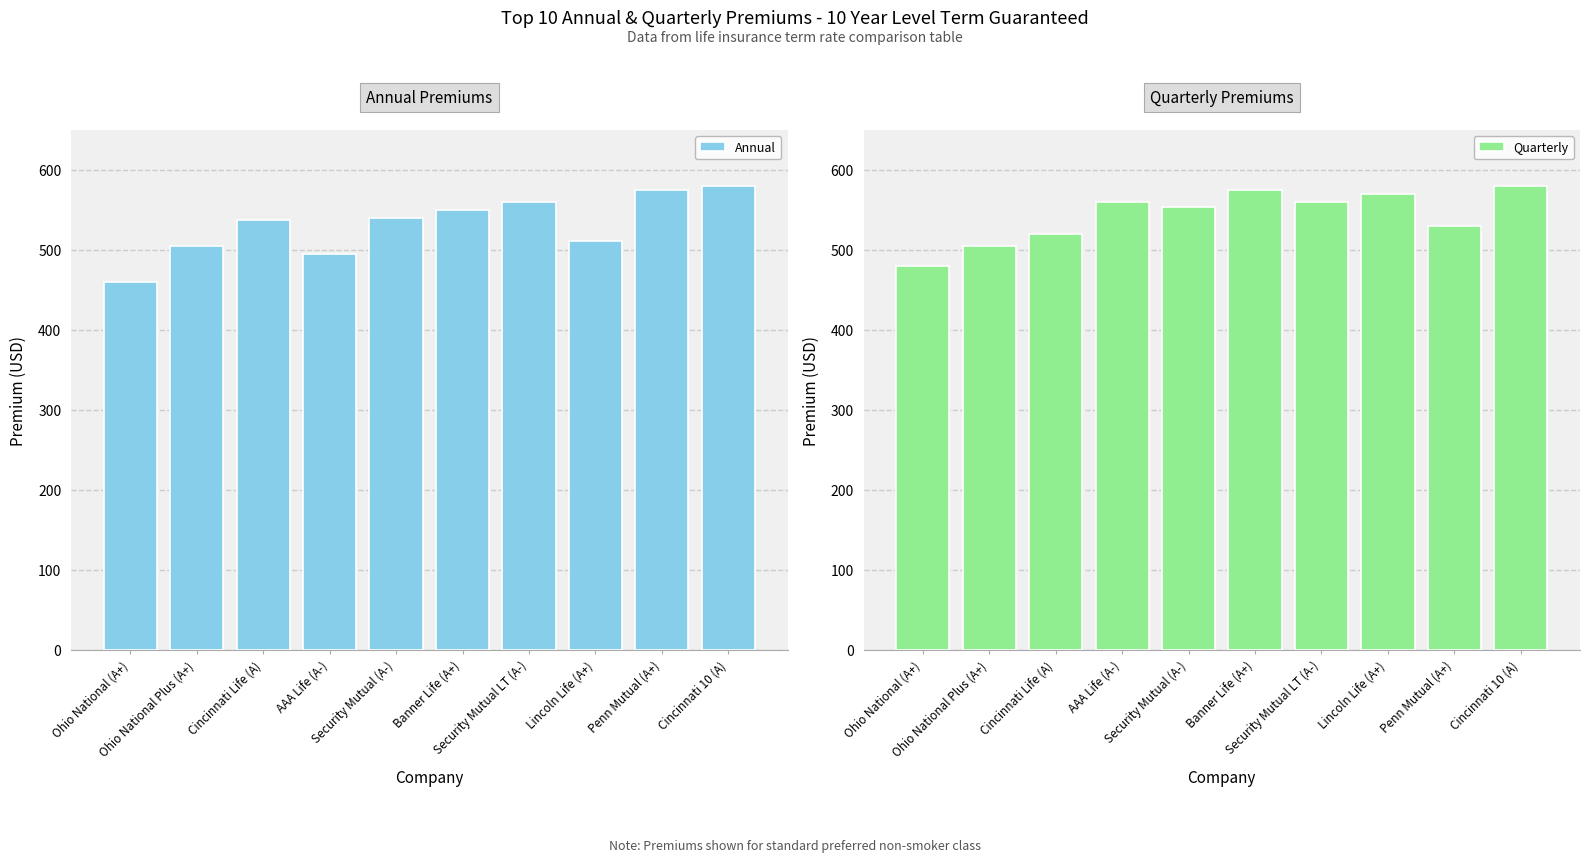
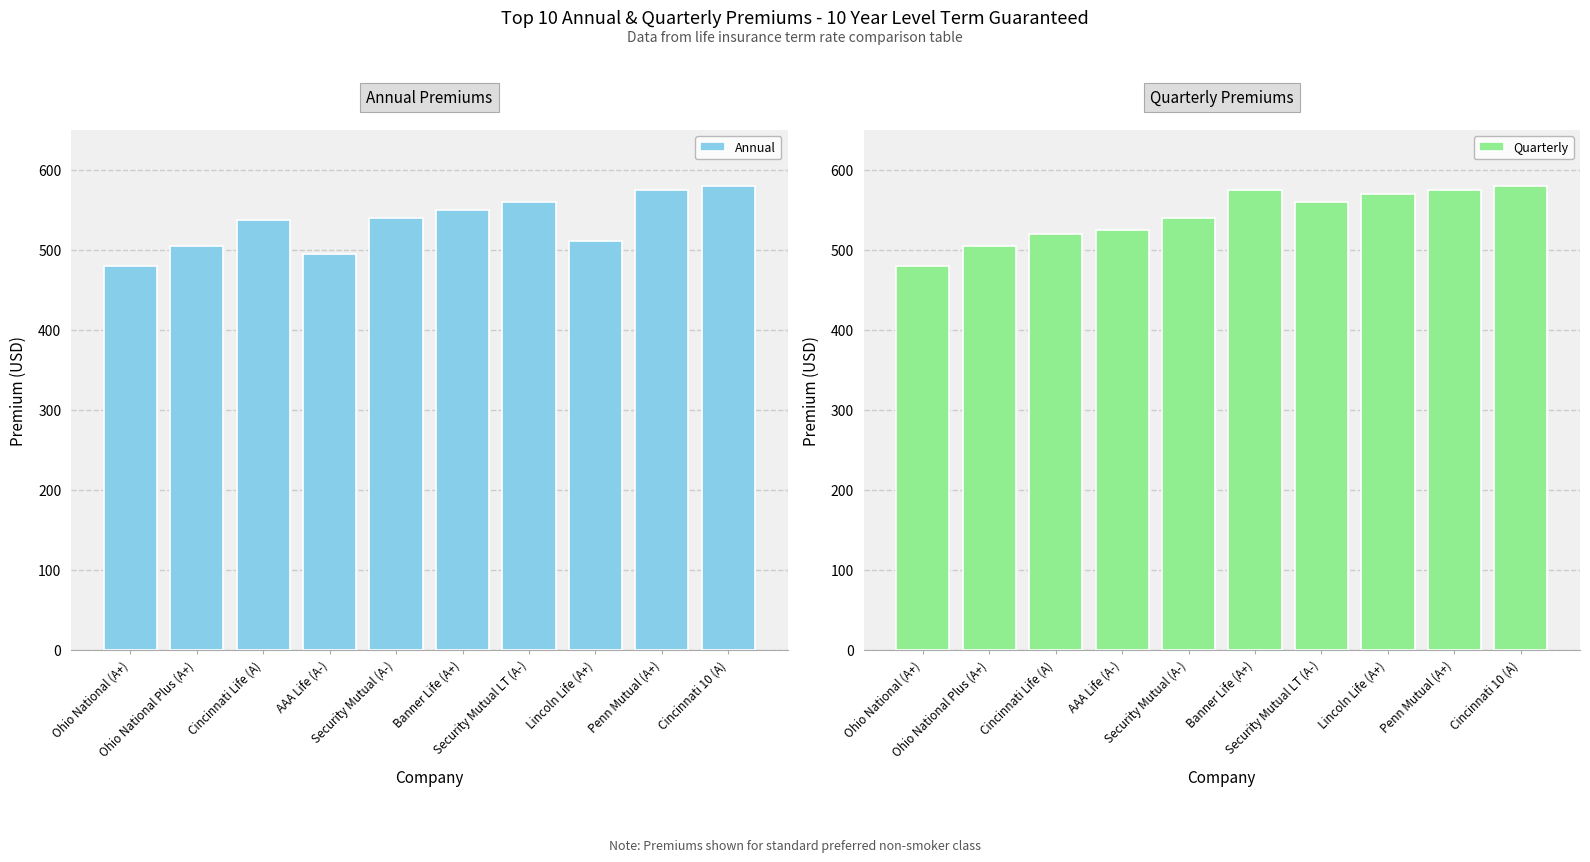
Annual Premiums, Ohio National (A+): 460 -> 480
Quarterly Premiums, AAA Life (A-): 560 -> 530
Quarterly Premiums, Security Mutual (A-): 550 -> 540
Quarterly Premiums, Penn Mutual (A+): 530 -> 580
